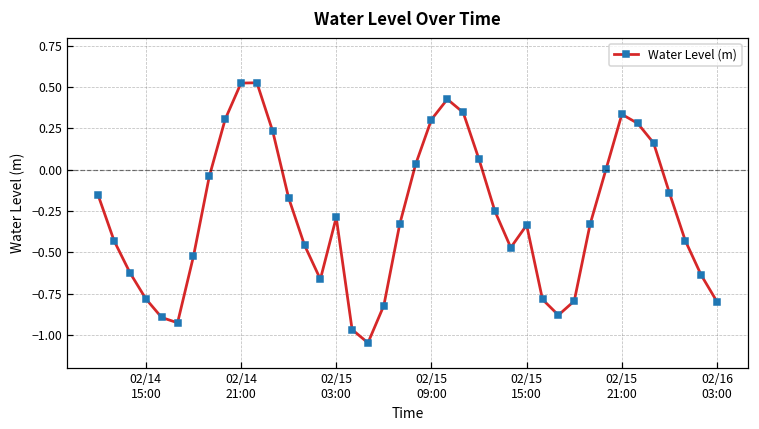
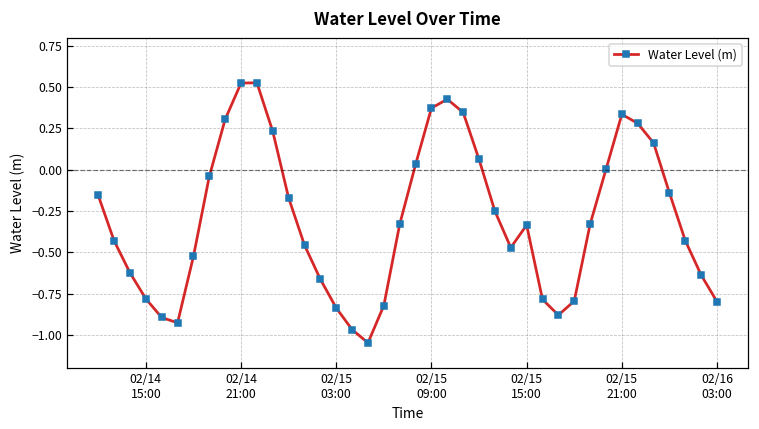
02/15 03:00: -0.29 -> -0.84
02/15 09:00: 0.30 -> 0.37
